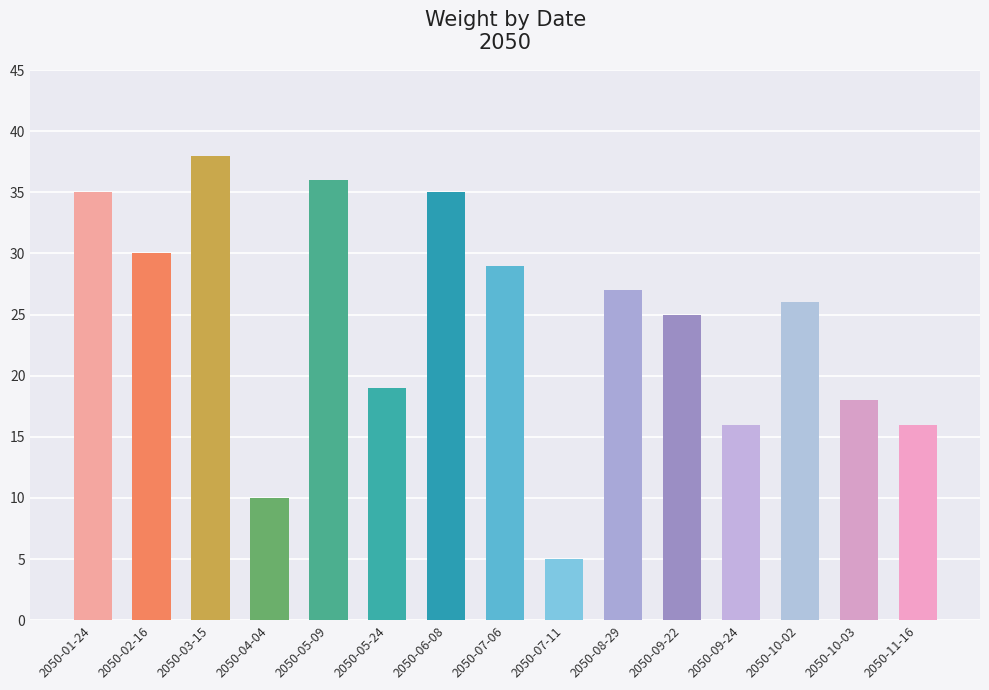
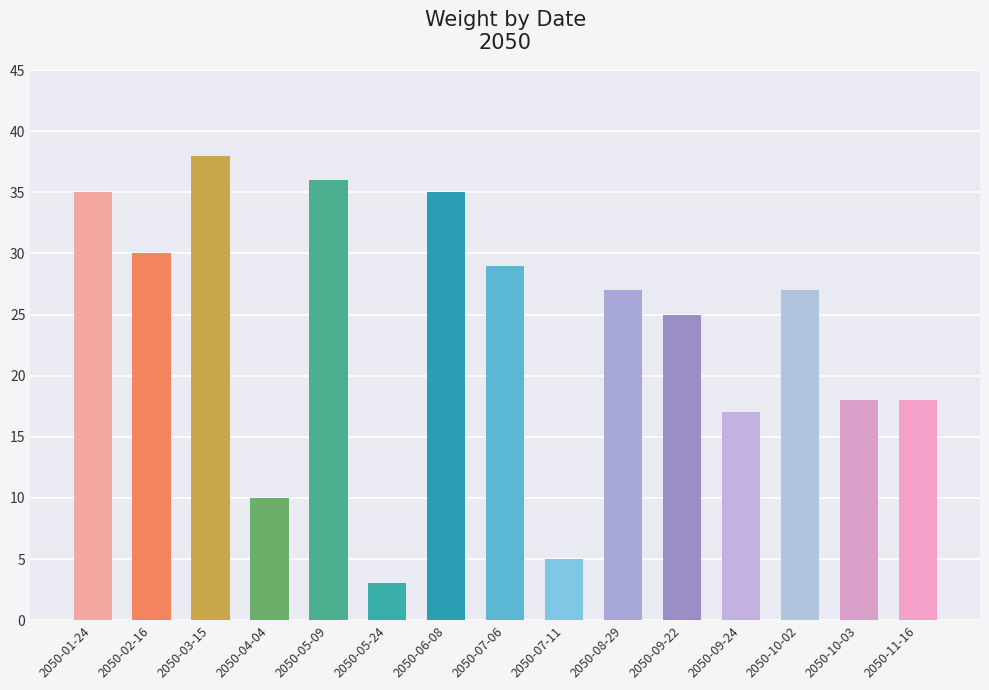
2050-05-24: 19 -> 3
2050-09-24: 16 -> 17
2050-10-02: 26 -> 27
2050-11-16: 16 -> 18
